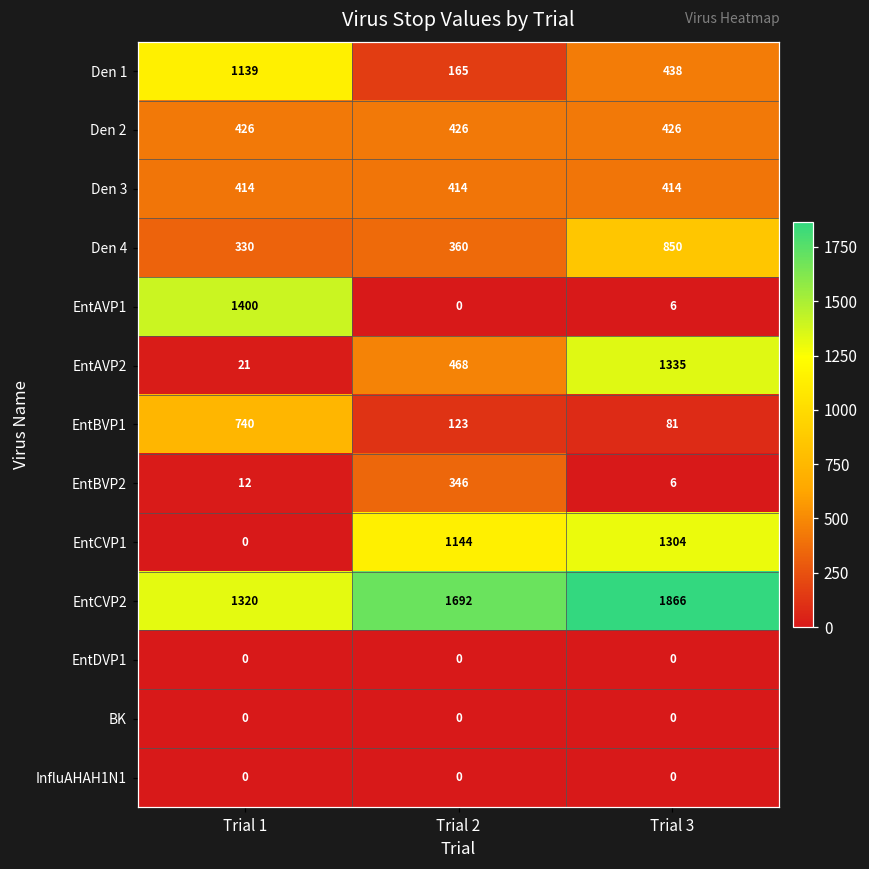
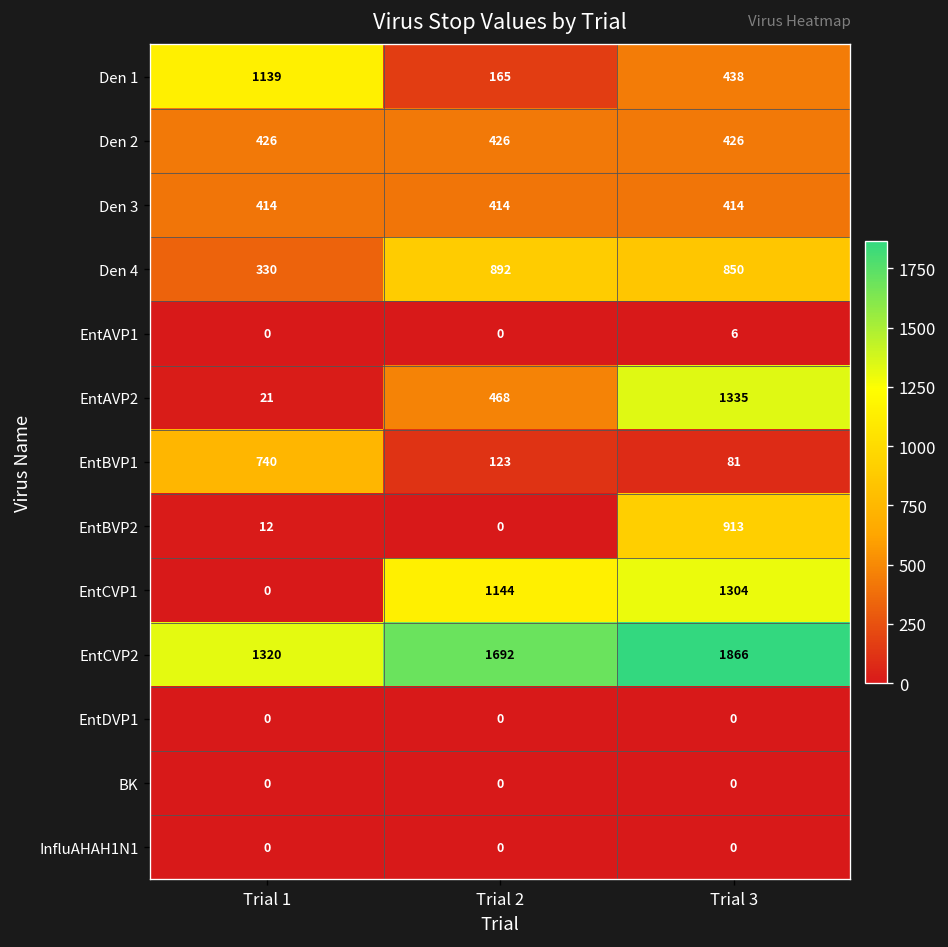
Den 4, Trial 2: 360 -> 892
EntAVP1, Trial 1: 1400 -> 0
EntBVP2, Trial 2: 346 -> 0
EntBVP2, Trial 3: 6 -> 913
